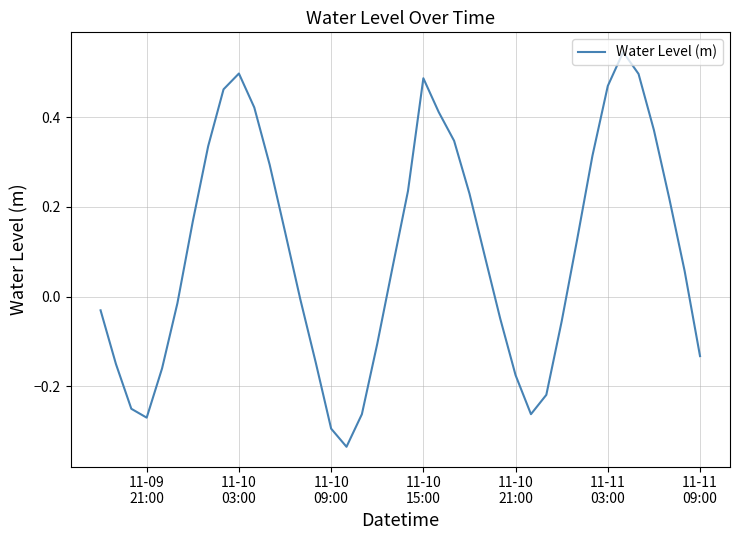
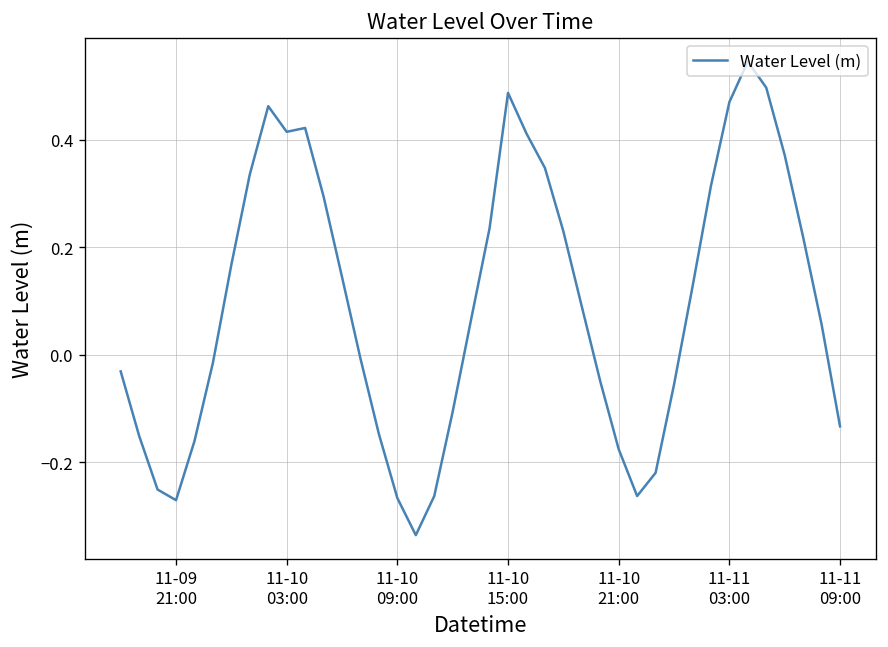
11-10 03:00: 0.50 -> 0.41
11-10 09:00: -0.29 -> -0.27
